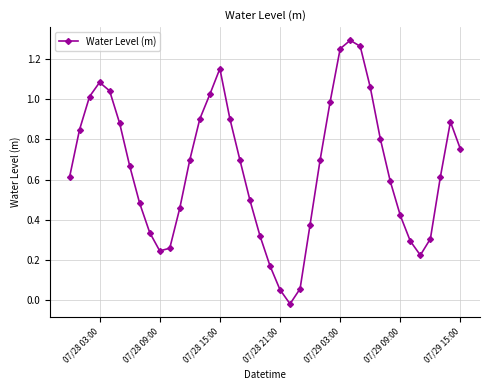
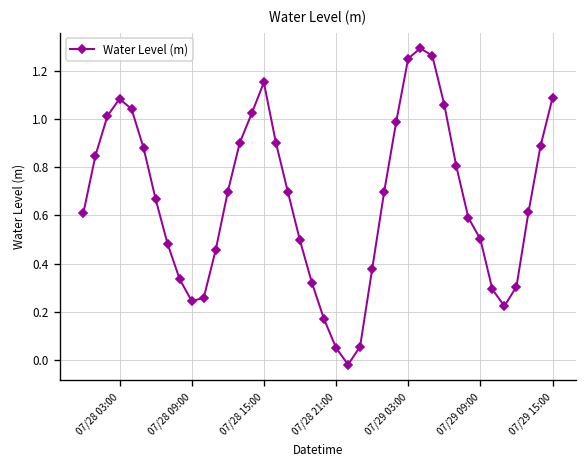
07/29 09:00: 0.42 -> 0.50
07/29 15:00: 0.75 -> 1.09
